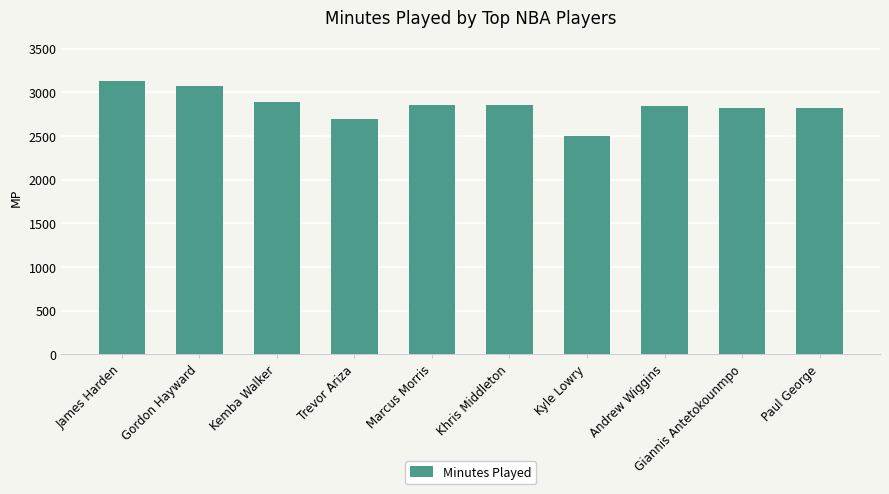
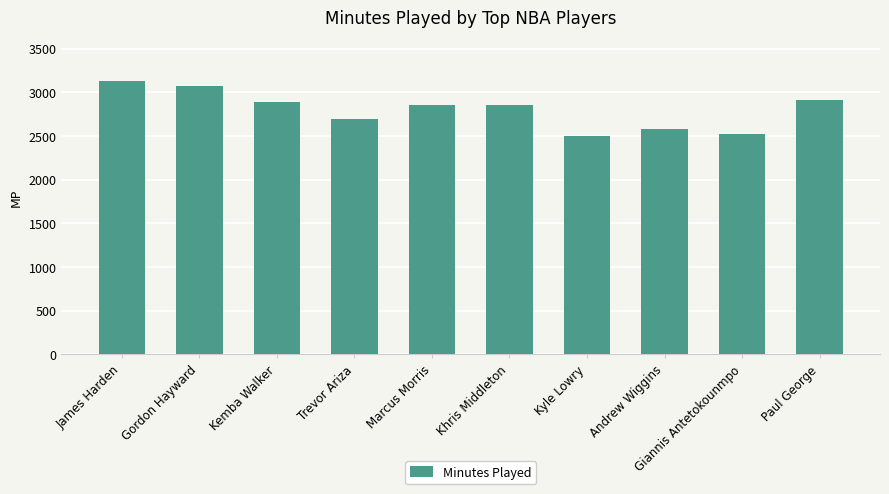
Andrew Wiggins: 2800 -> 2600
Giannis Antetokounmpo: 2800 -> 2500
Paul George: 2800 -> 2900
